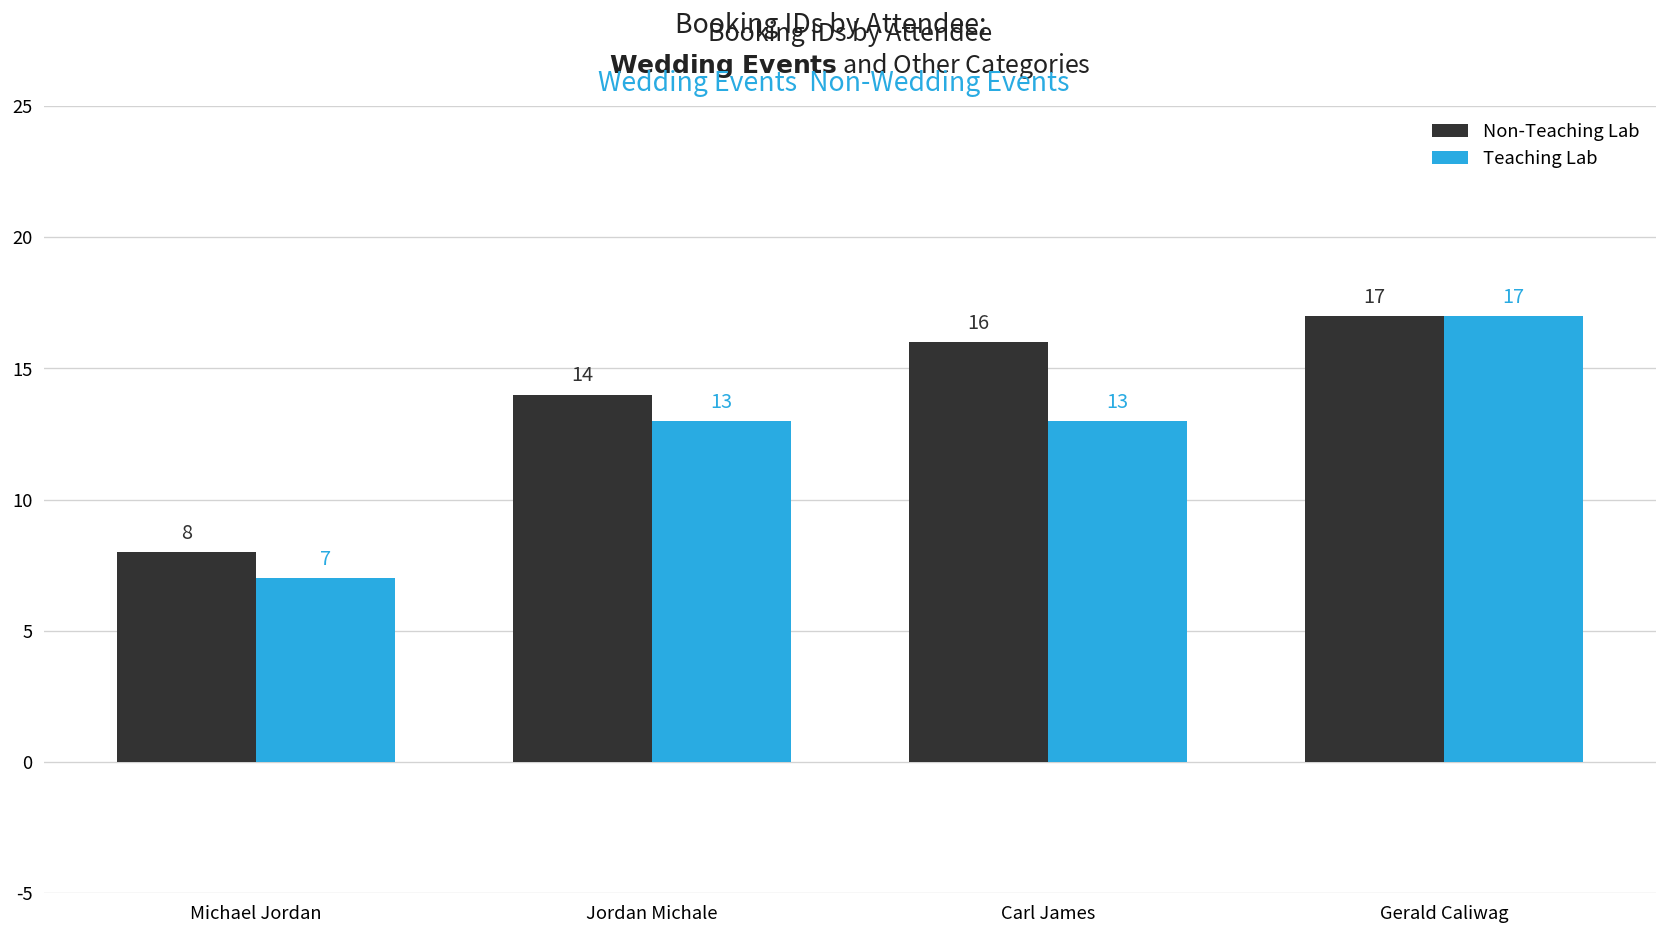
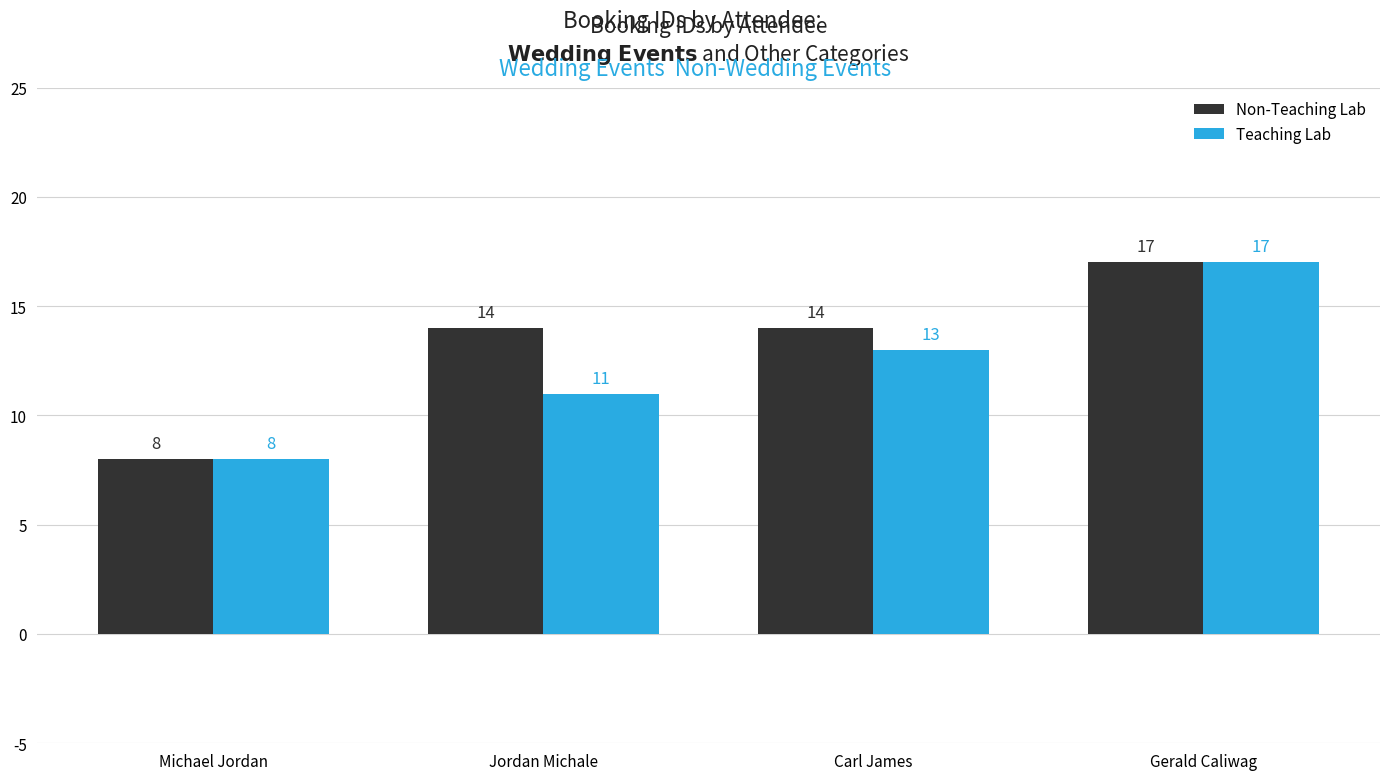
Teaching Lab, Michael Jordan: 7 -> 8
Teaching Lab, Jordan Michale: 13 -> 11
Non-Teaching Lab, Carl James: 16 -> 14
